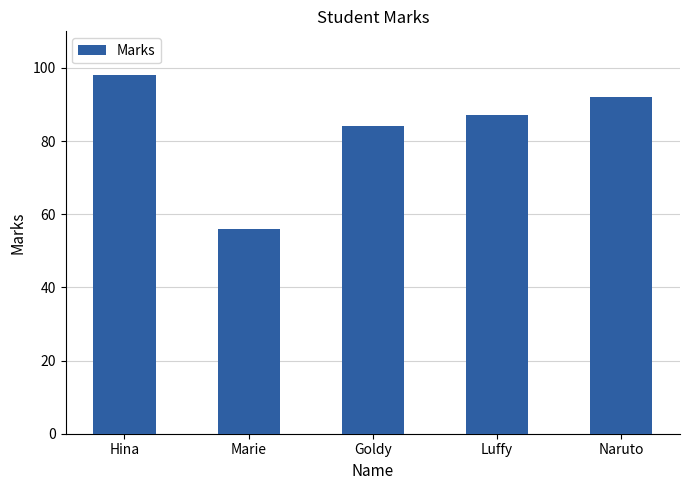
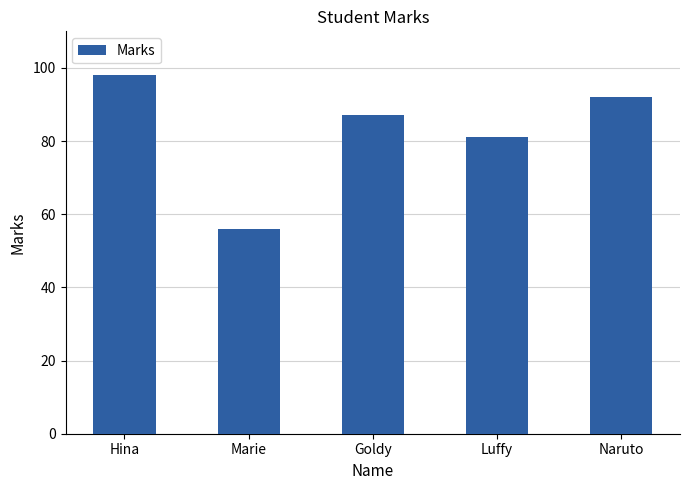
Goldy: 84 -> 87
Luffy: 87 -> 81
